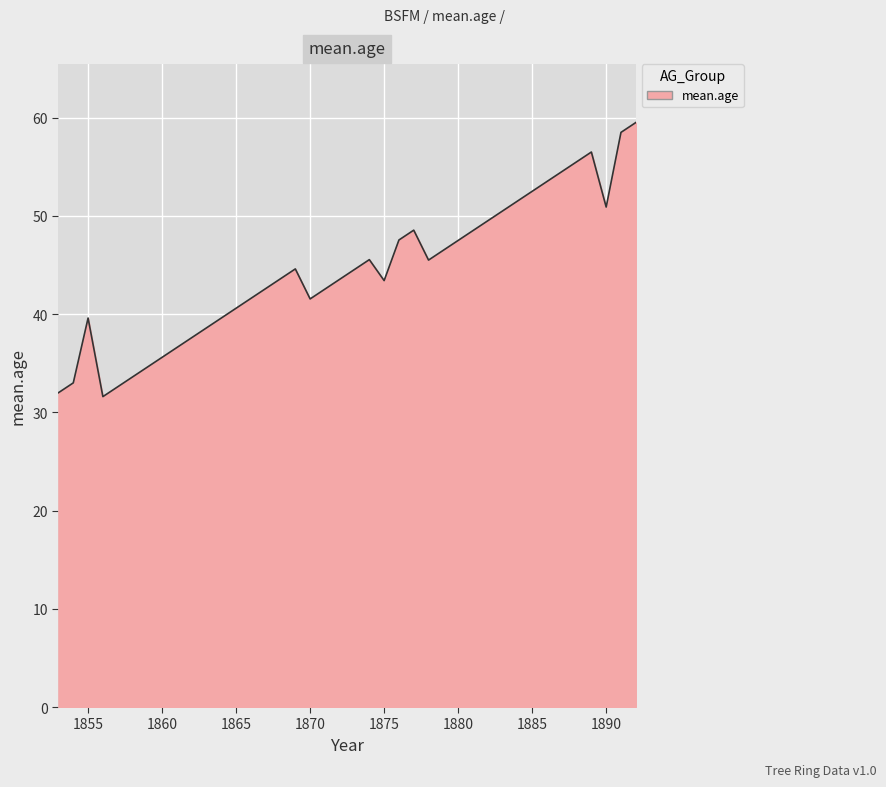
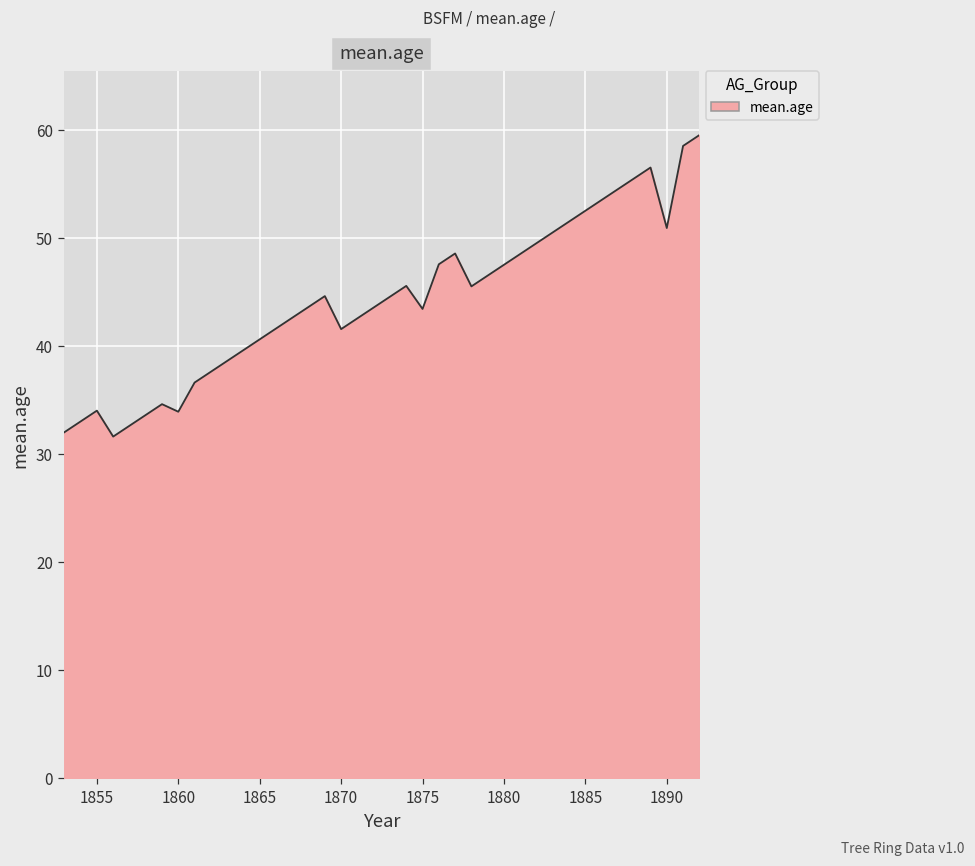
1855: 40 -> 34
1860: 36 -> 34
